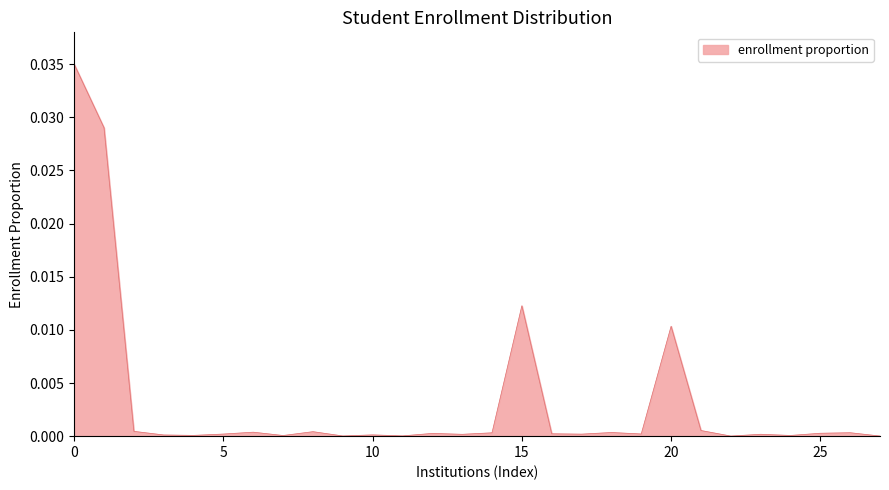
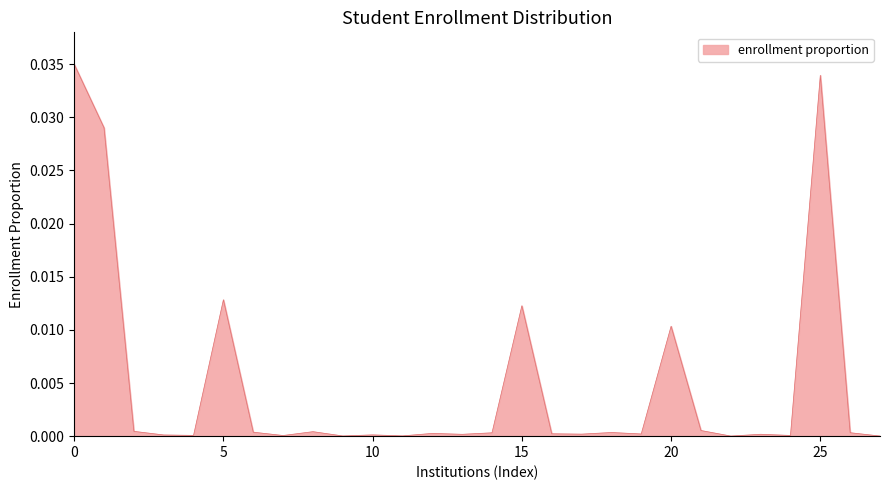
5: 0.0002 -> 0.0128
25: 0.0003 -> 0.0340
